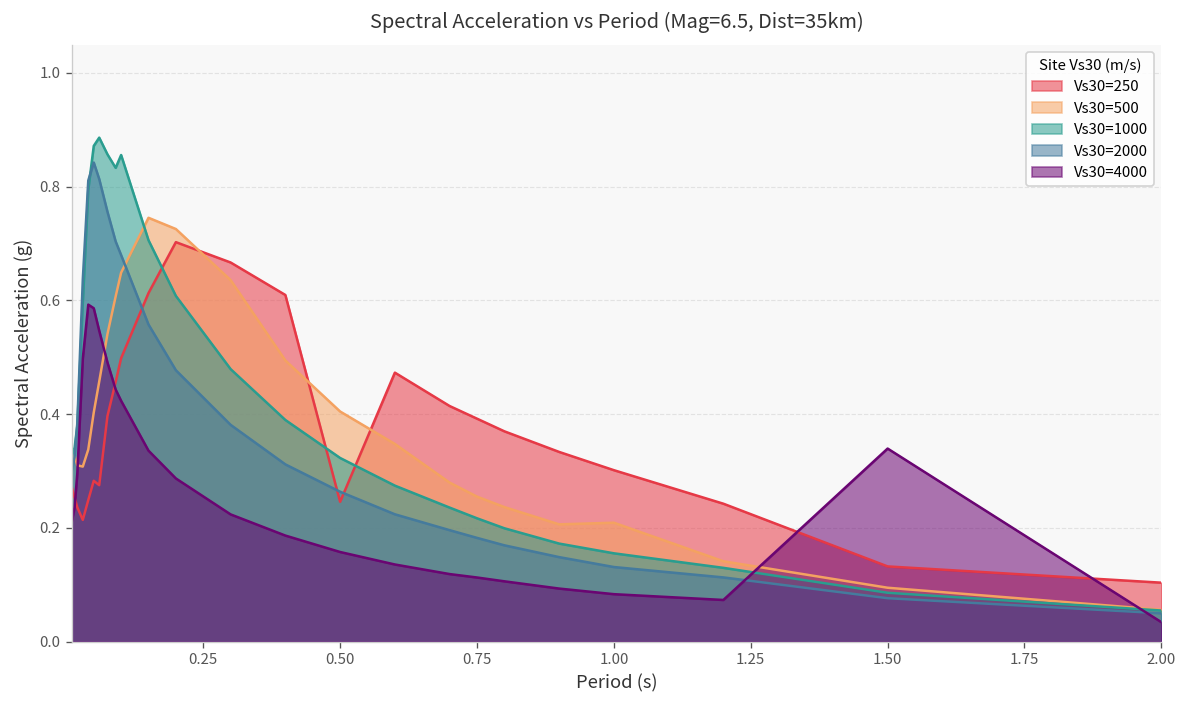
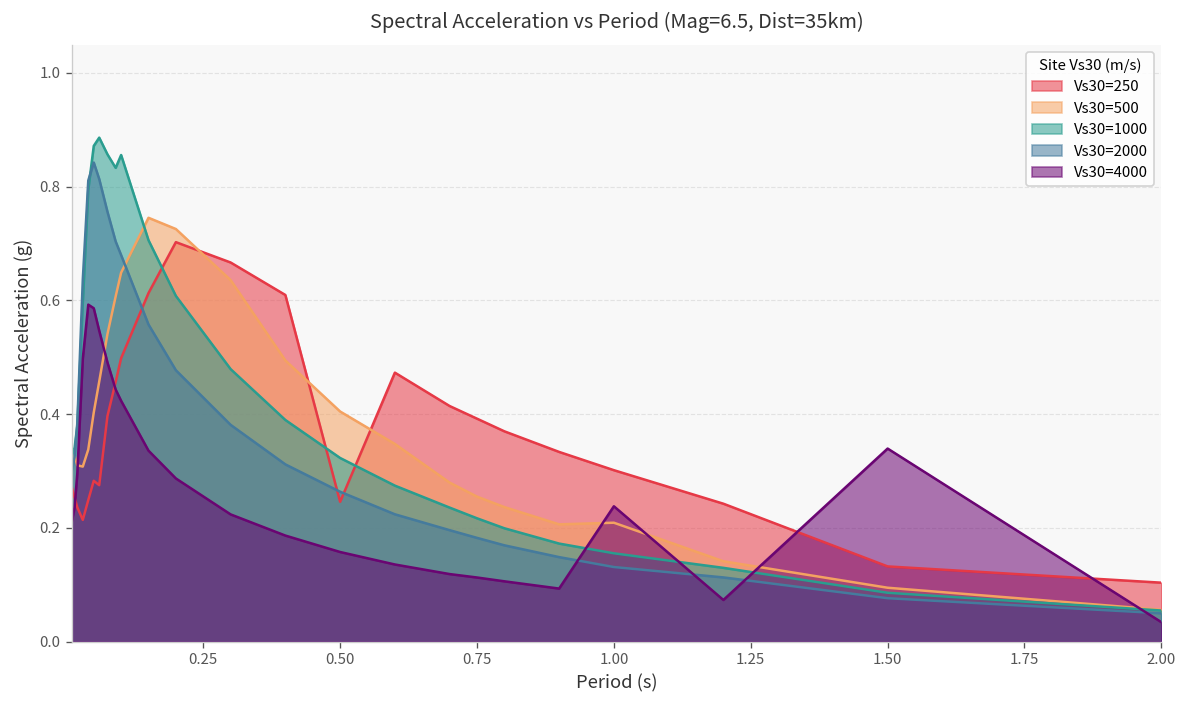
Vs30=4000, 1.00: 0.08 -> 0.24
